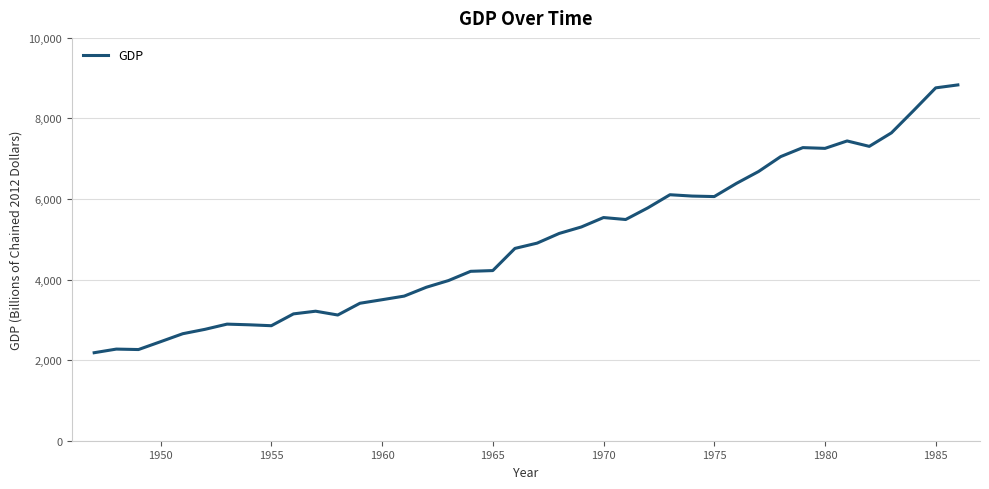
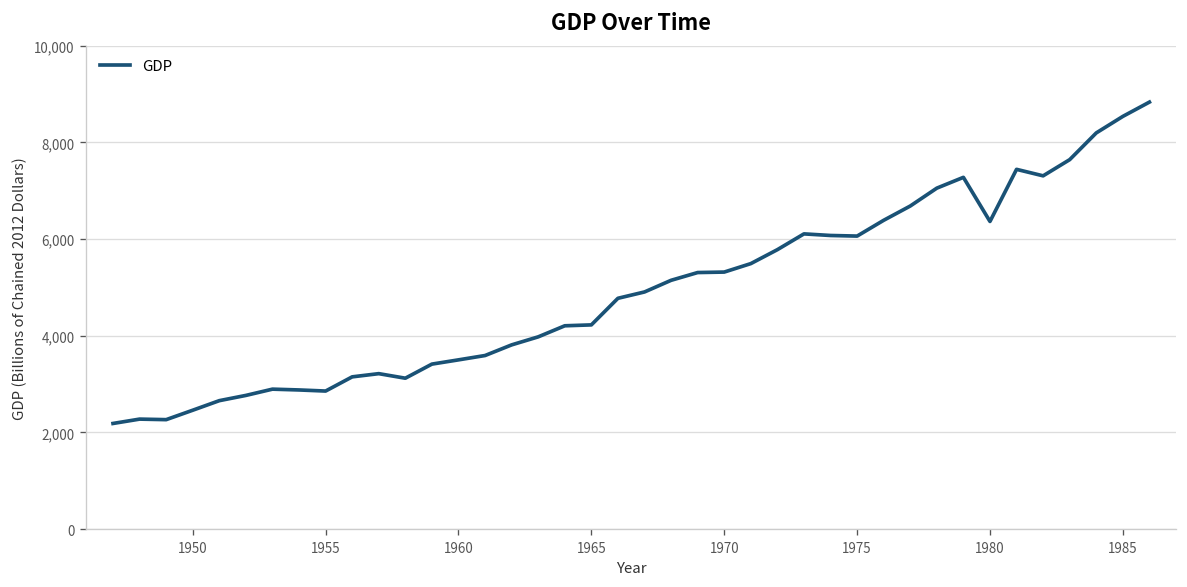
1970: 5,500 -> 5,300
1980: 7,300 -> 6,400
1985: 8,800 -> 8,500
